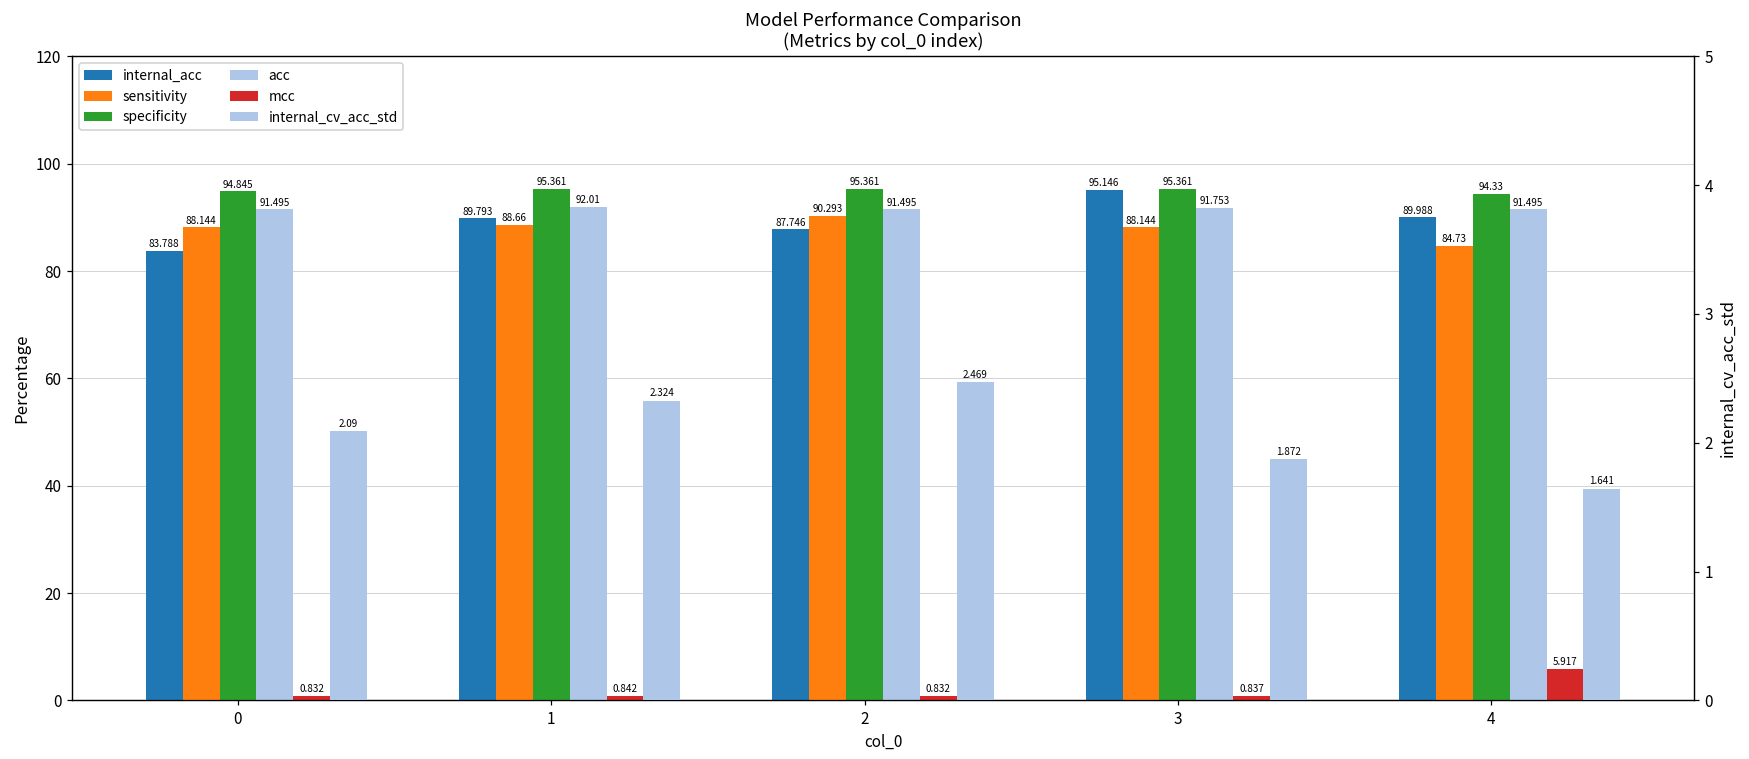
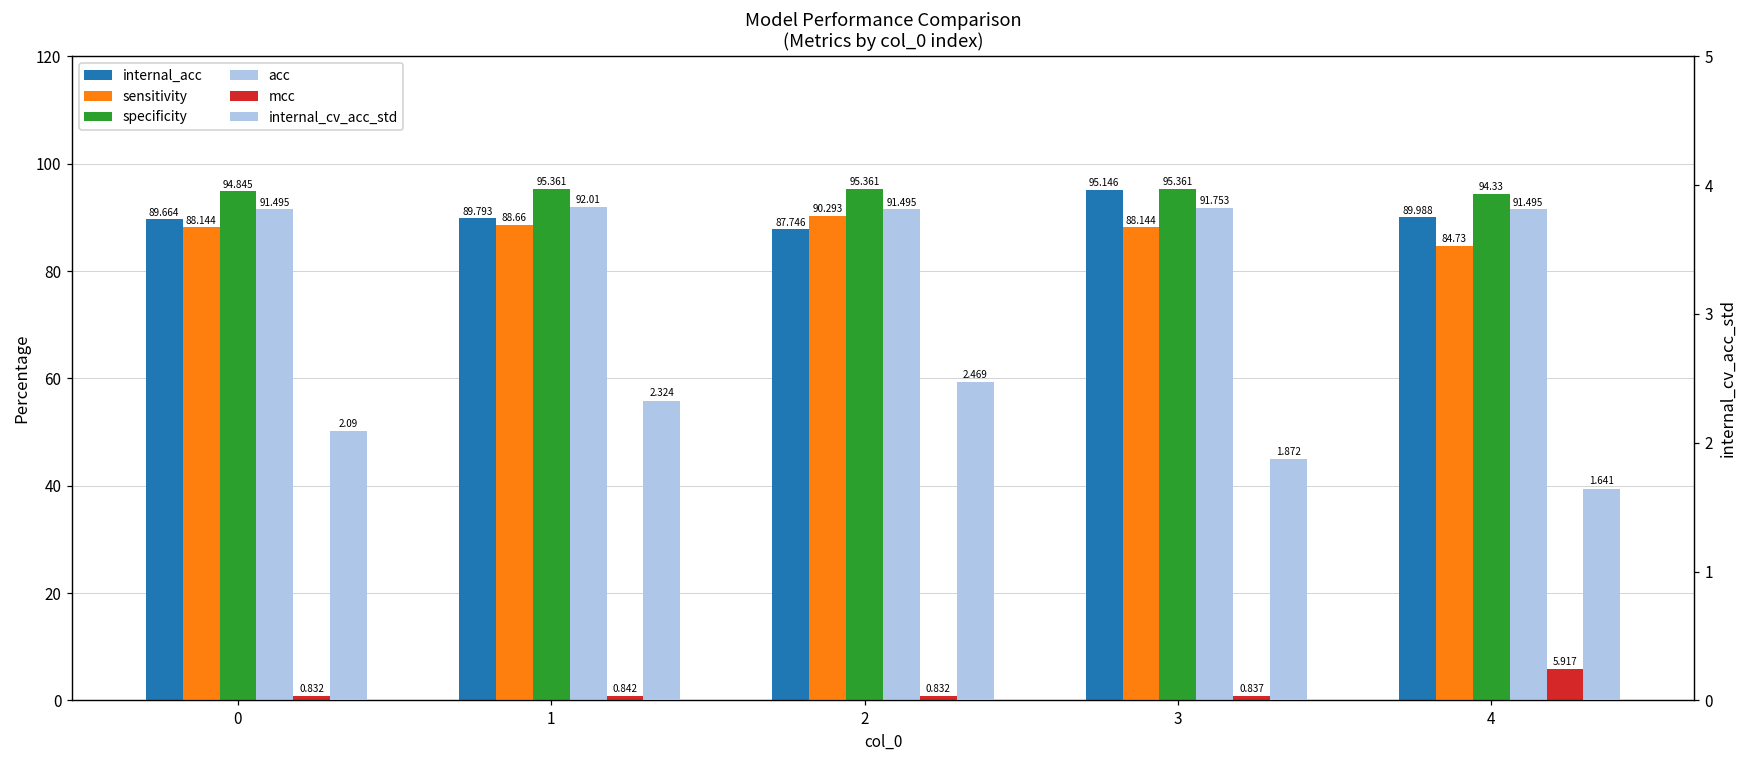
internal_acc, 0: 83.788 -> 89.664
